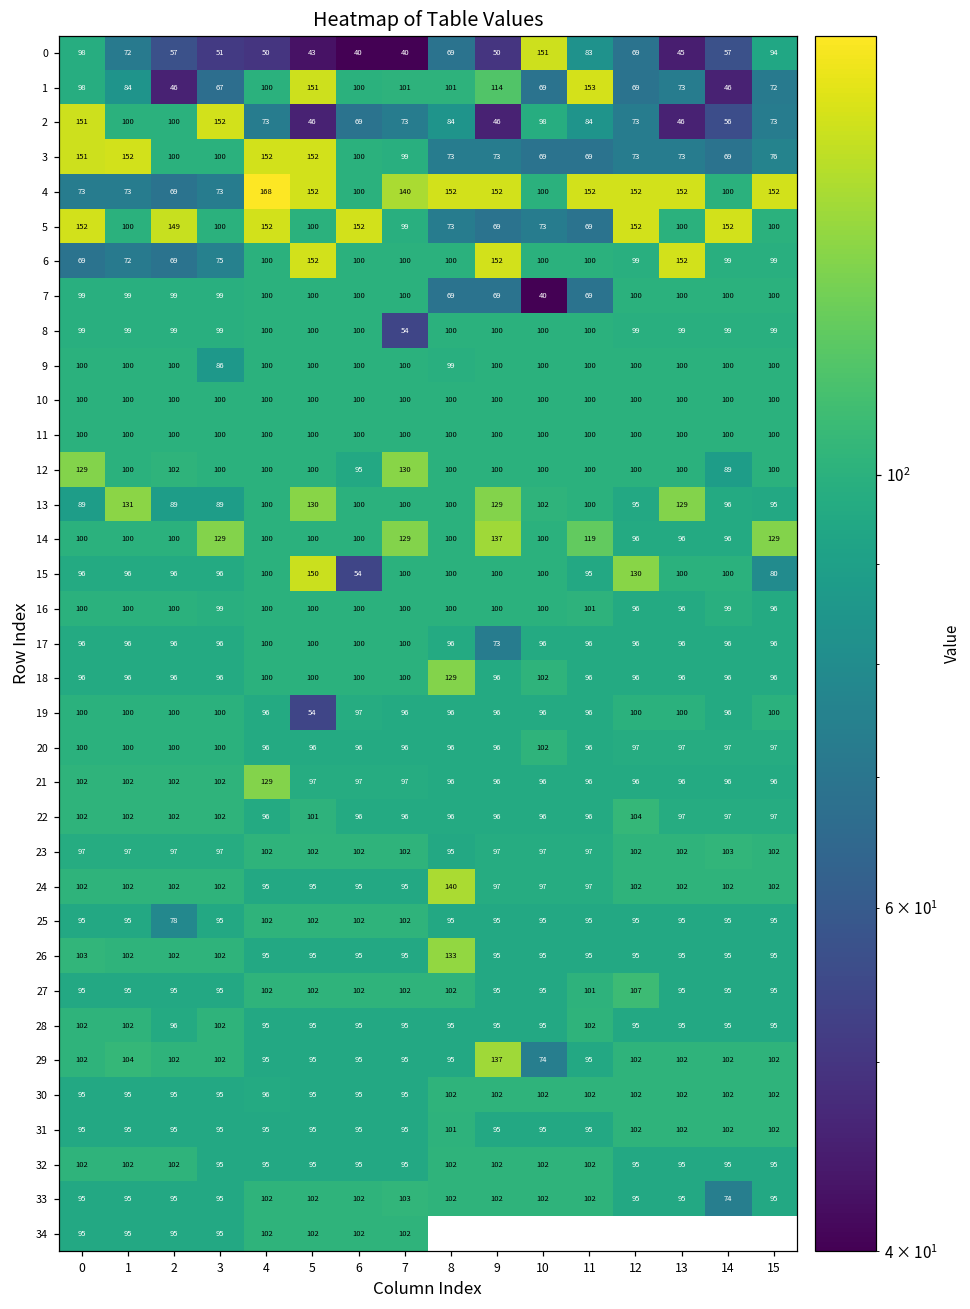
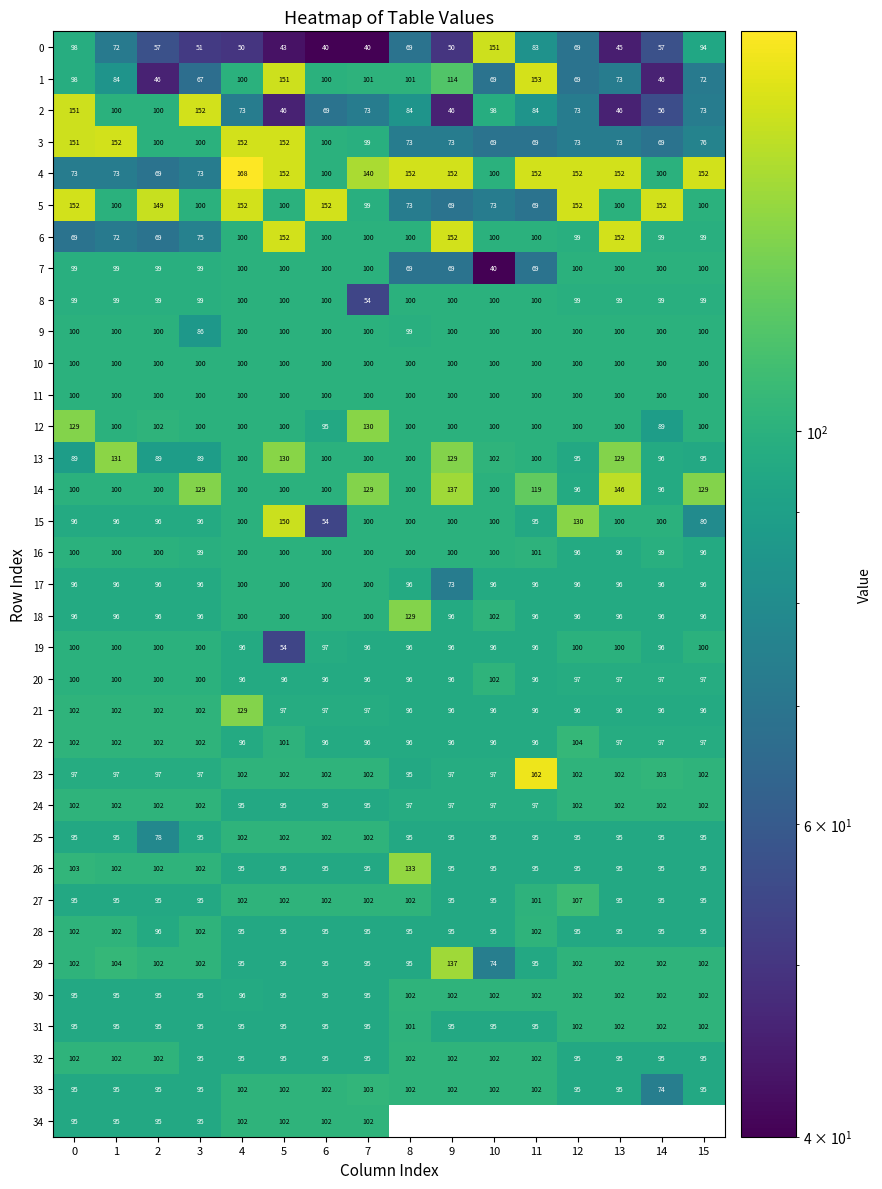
14, 13: 96 -> 146
23, 11: 97 -> 162
24, 8: 140 -> 97
